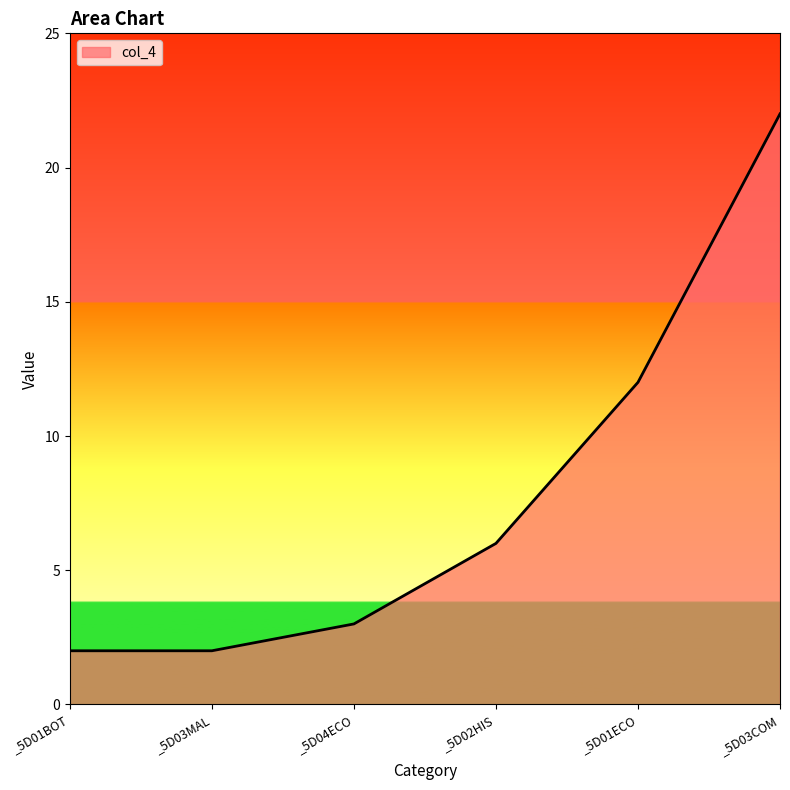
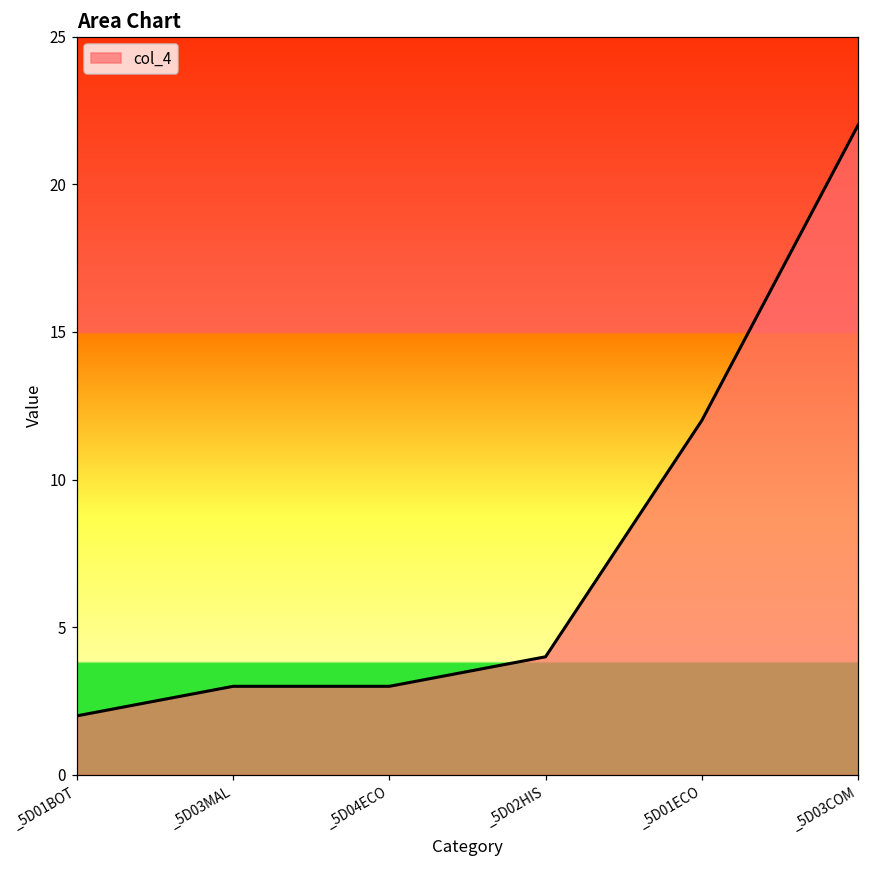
_5D03MAL: 2 -> 3
_5D02HIS: 6 -> 4
